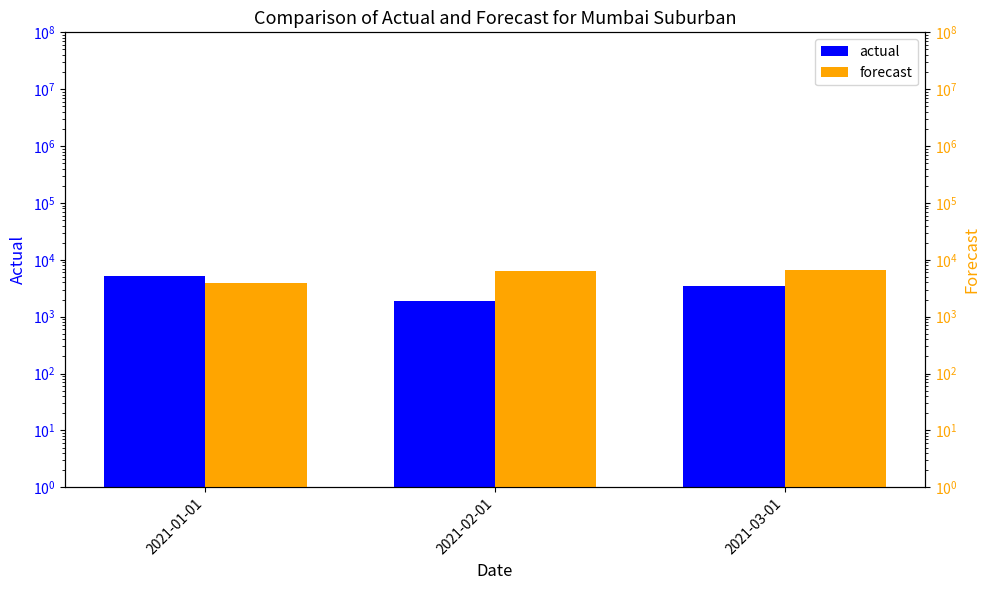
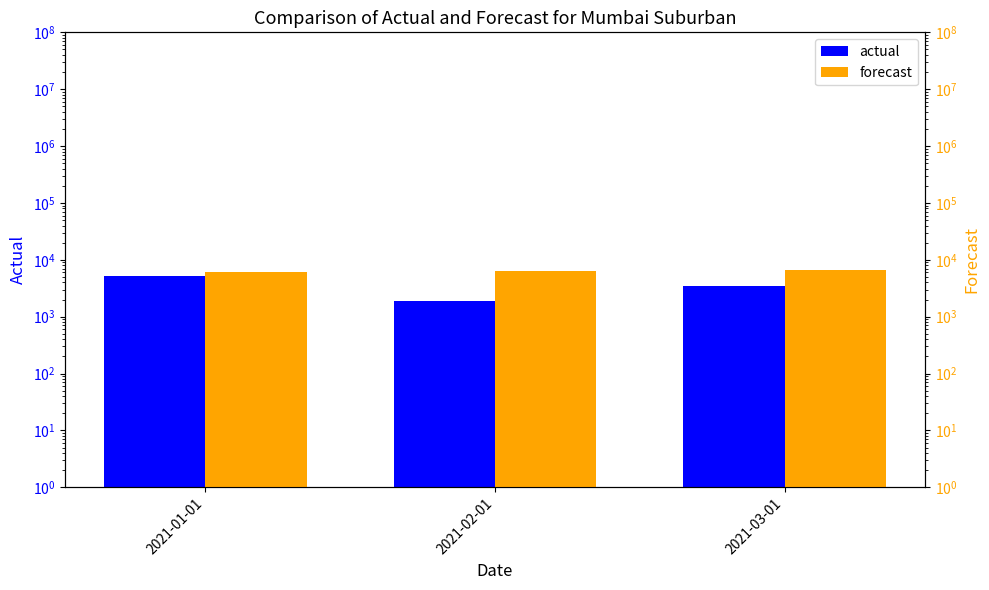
forecast, 2021-01-01: 4000 -> 6000
